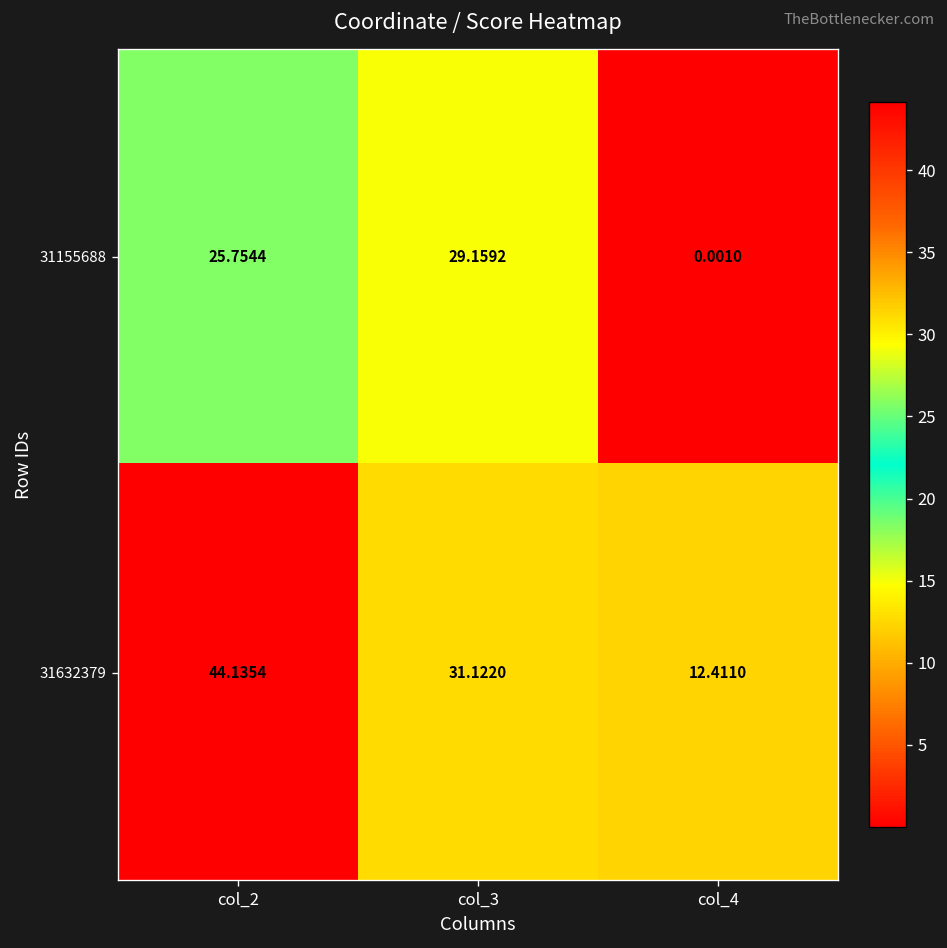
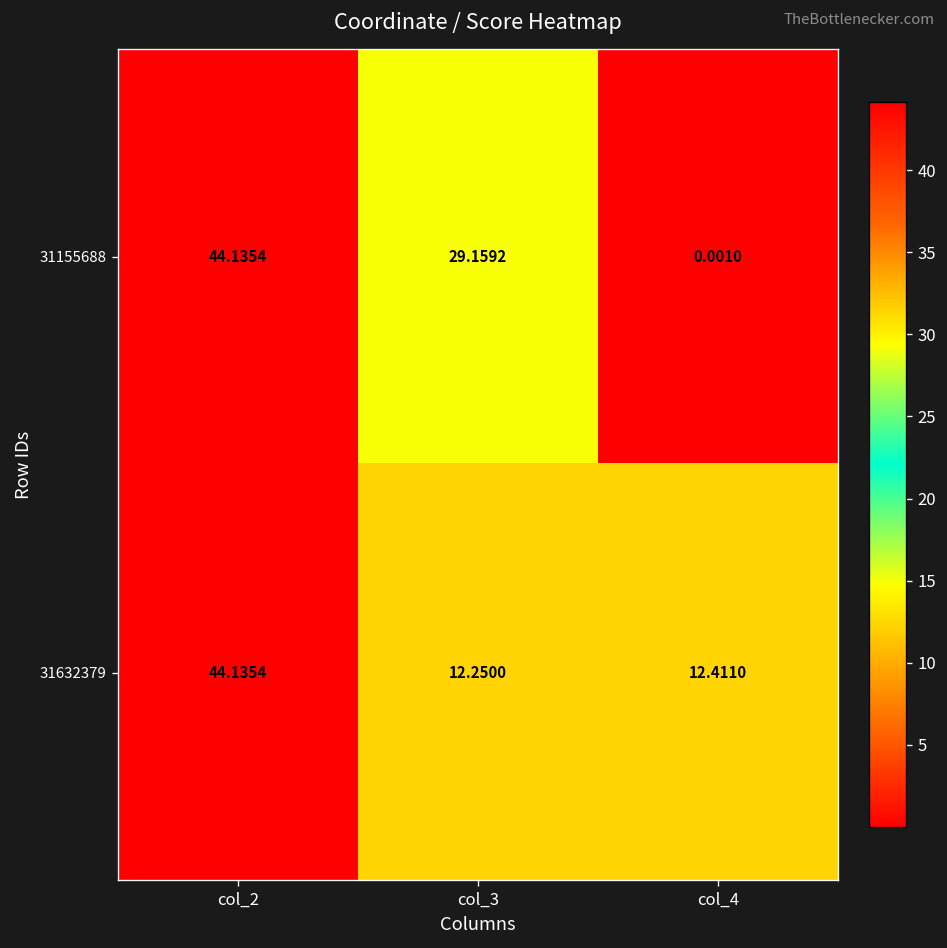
31155688, col_2: 25.7544 -> 44.1354
31632379, col_3: 31.1220 -> 12.2500
